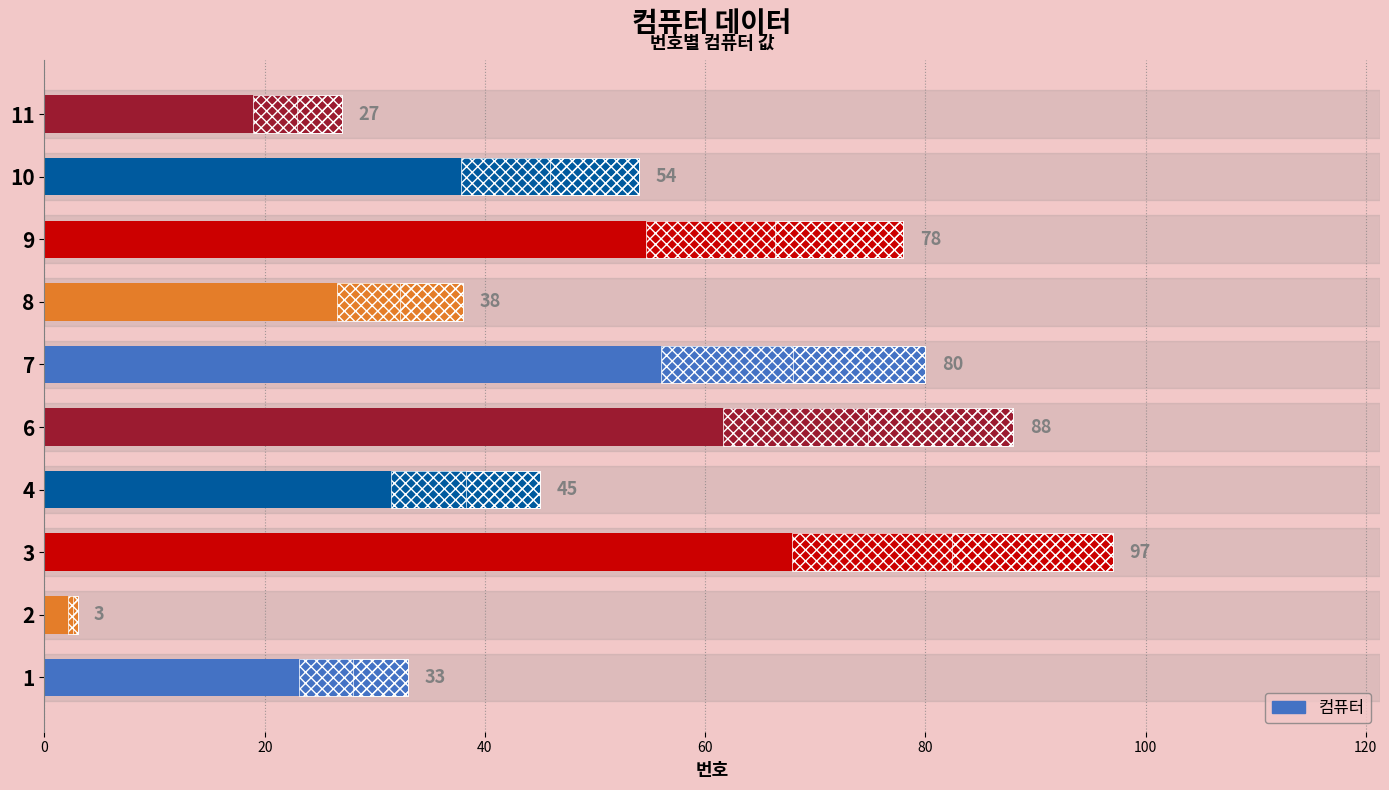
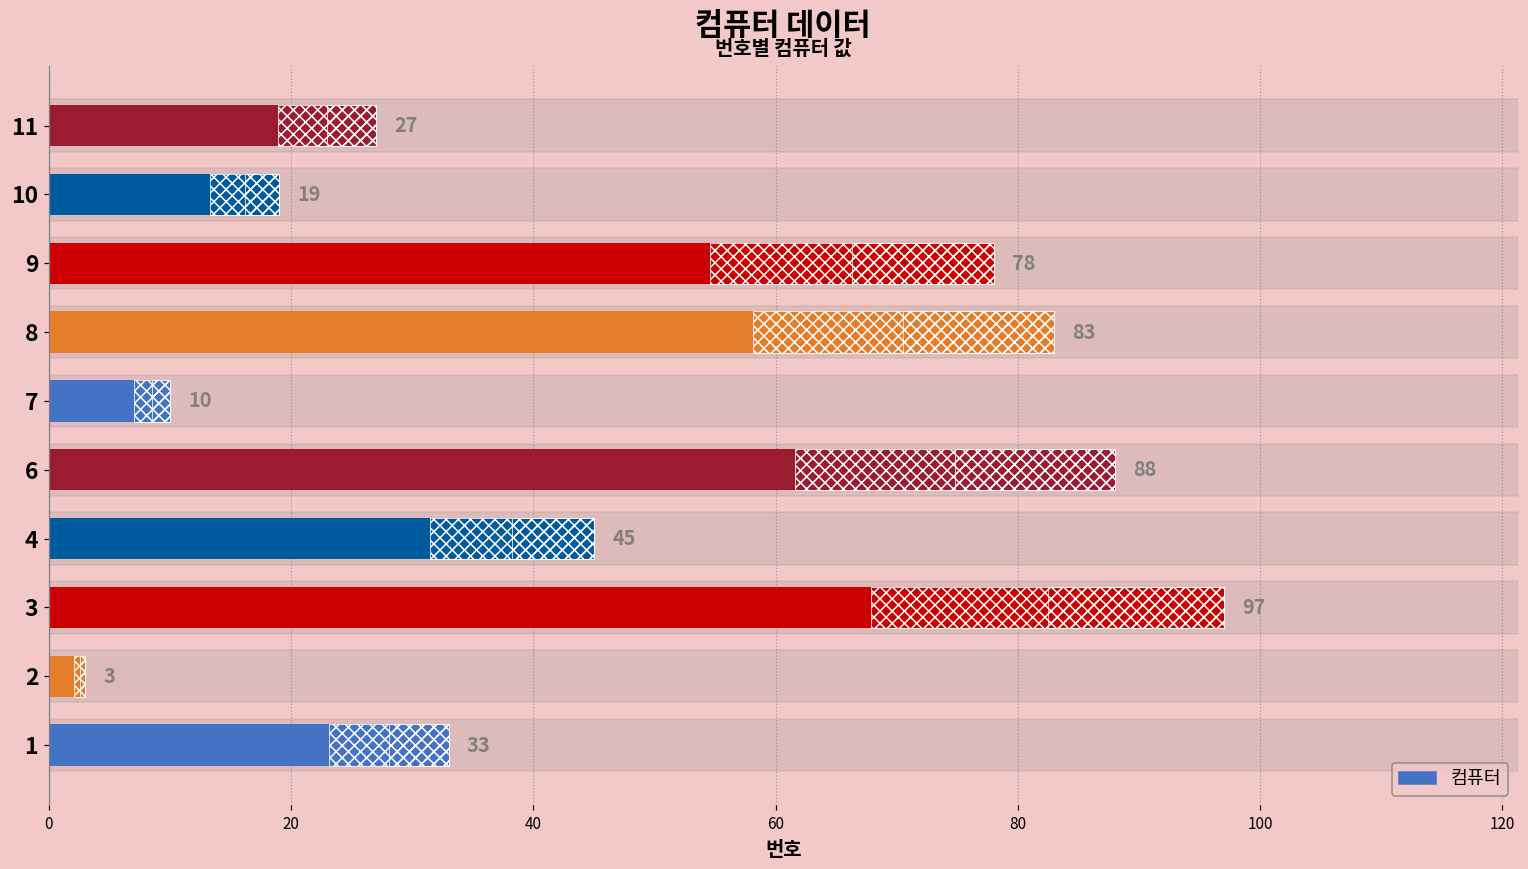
컴퓨터, 10: 54 -> 19
컴퓨터, 8: 38 -> 83
컴퓨터, 7: 80 -> 10
